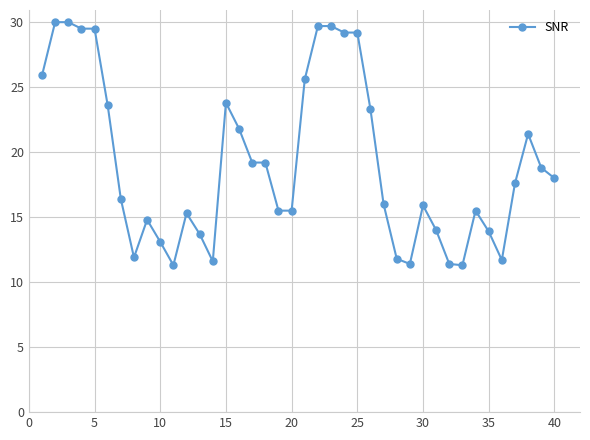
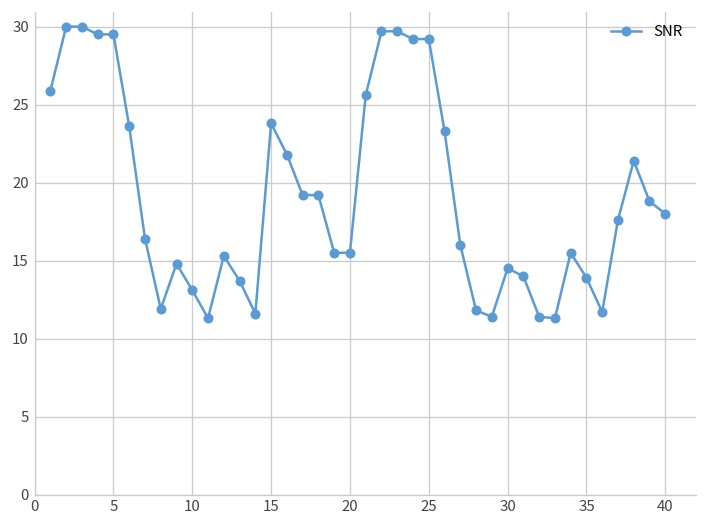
30: 15.9 -> 14.5
